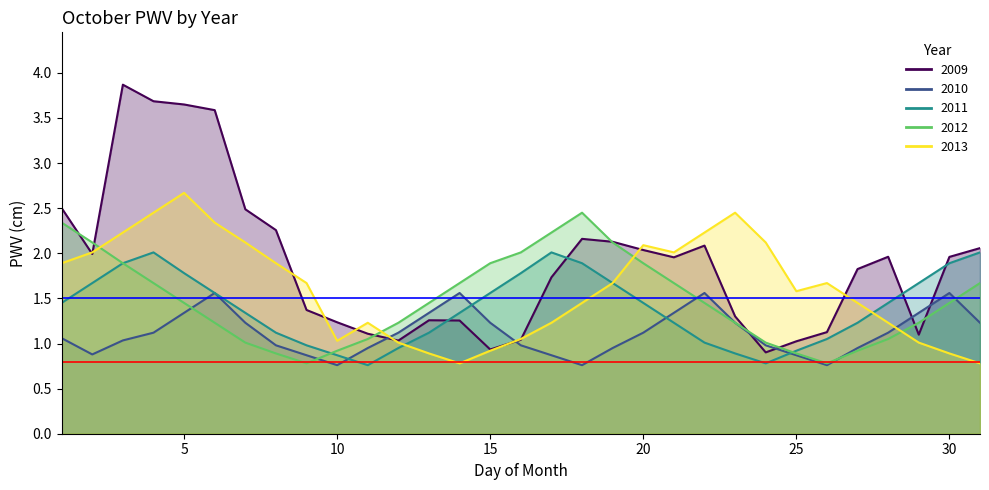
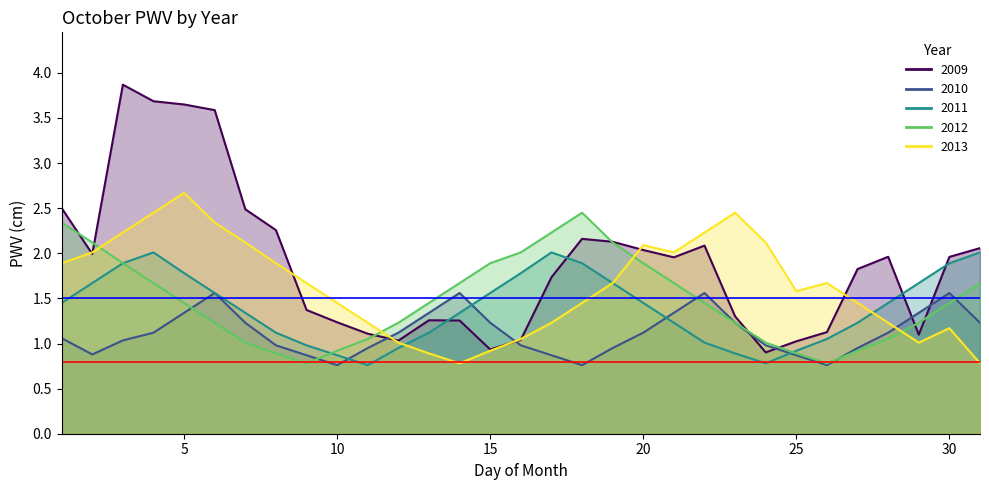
2013, 10: 1.0 -> 1.5
2013, 30: 0.9 -> 1.2
